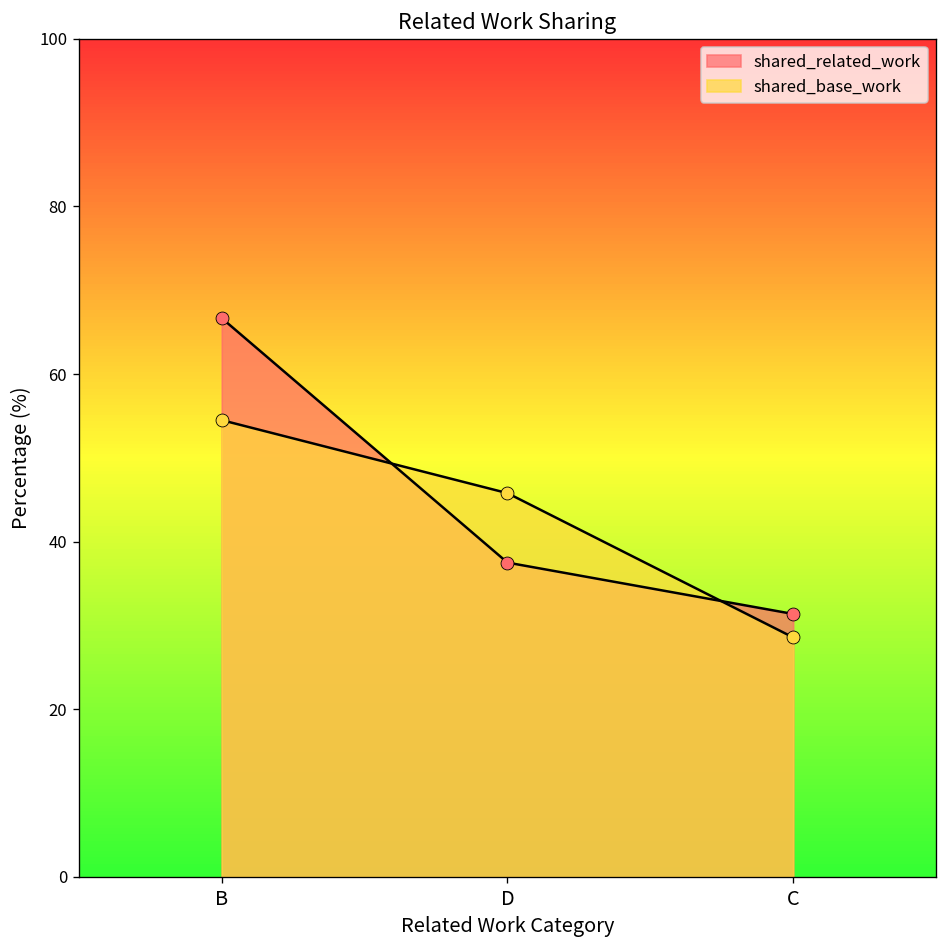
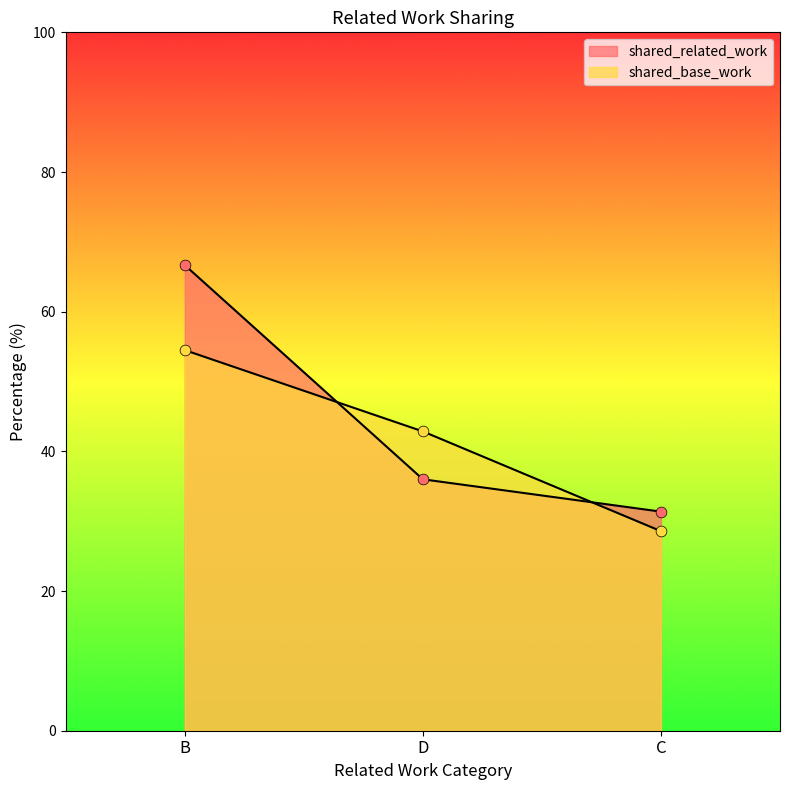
shared_related_work, D: 38 -> 36
shared_base_work, D: 46 -> 43
